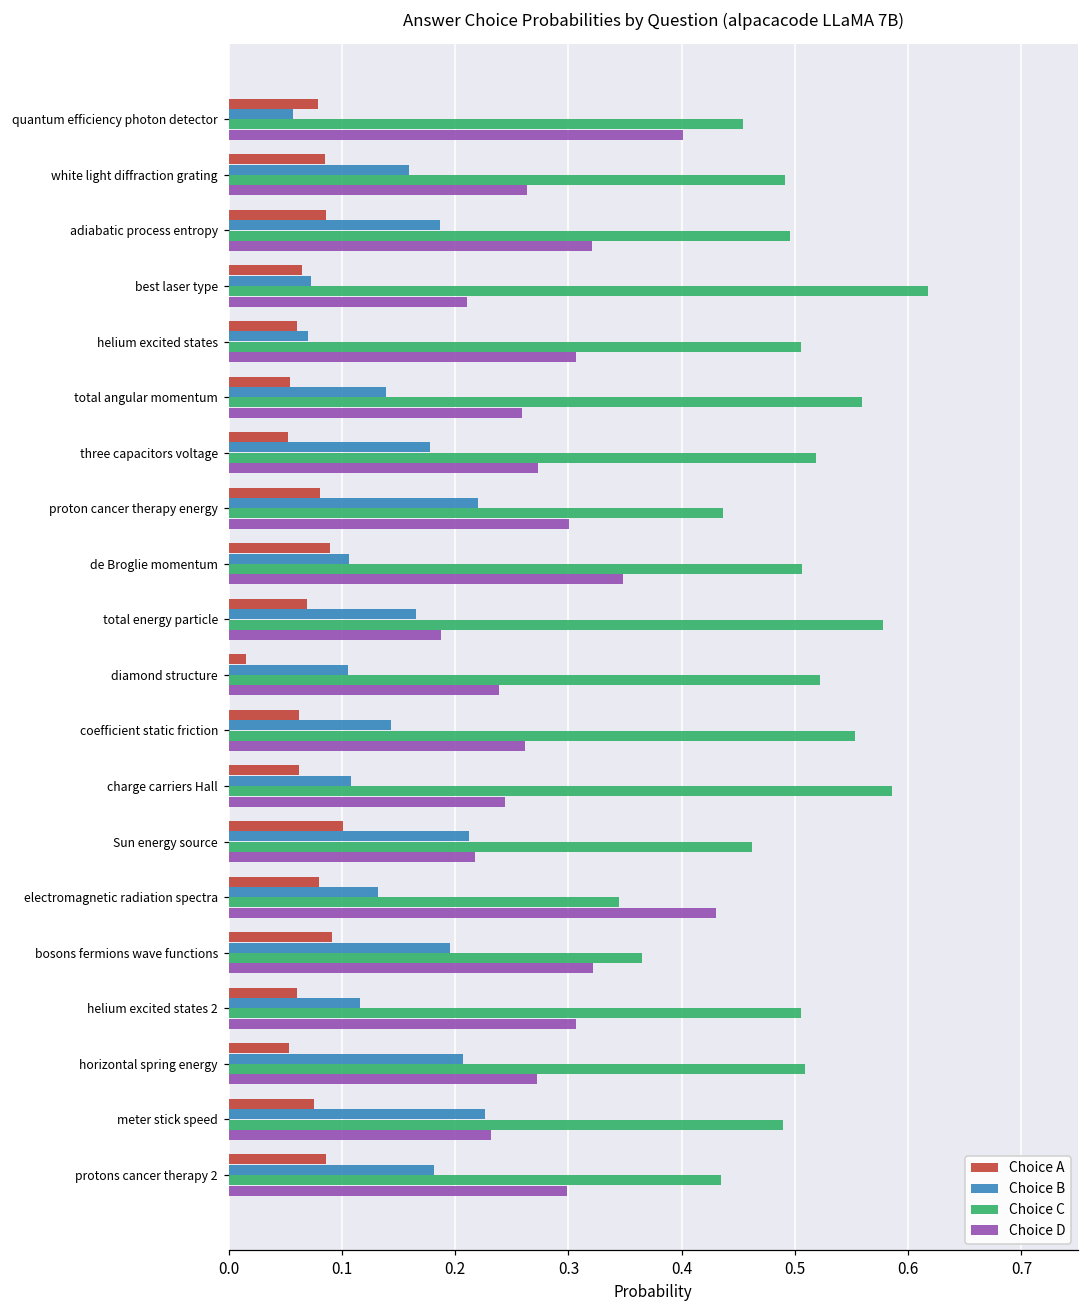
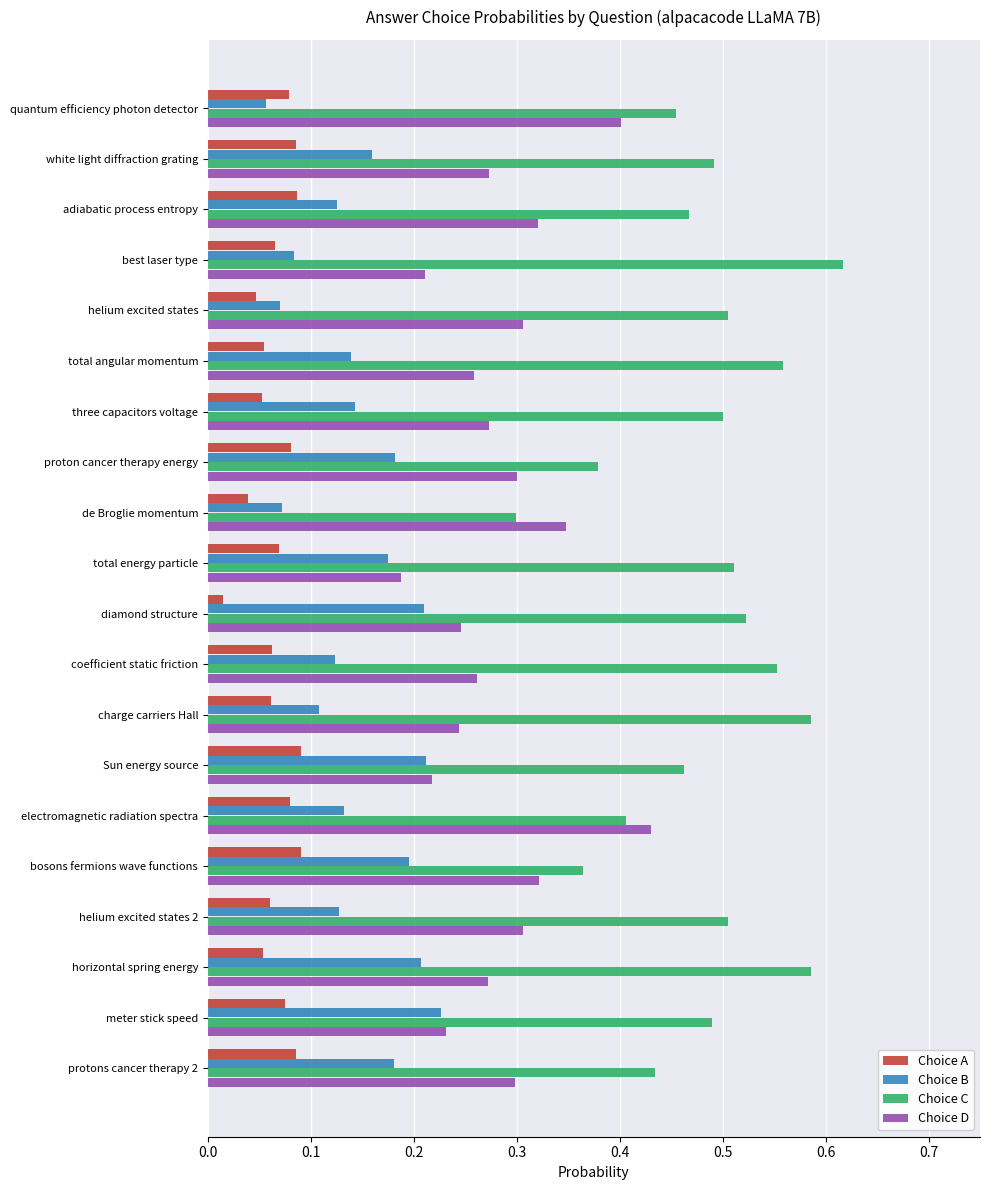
Choice D, white light diffraction grating: 0.263 -> 0.273
Choice B, adiabatic process entropy: 0.186 -> 0.126
Choice C, adiabatic process entropy: 0.496 -> 0.467
Choice B, best laser type: 0.073 -> 0.084
Choice A, helium excited states: 0.060 -> 0.046
Choice B, three capacitors voltage: 0.178 -> 0.143
Choice C, three capacitors voltage: 0.519 -> 0.500
Choice B, proton cancer therapy energy: 0.220 -> 0.182
Choice C, proton cancer therapy energy: 0.437 -> 0.379
Choice A, de Broglie momentum: 0.090 -> 0.039
Choice B, de Broglie momentum: 0.106 -> 0.072
Choice C, de Broglie momentum: 0.507 -> 0.300
Choice B, total energy particle: 0.166 -> 0.175
Choice C, total energy particle: 0.578 -> 0.511
Choice B, diamond structure: 0.106 -> 0.210
Choice D, diamond structure: 0.238 -> 0.246
Choice B, coefficient static friction: 0.143 -> 0.123
Choice A, Sun energy source: 0.101 -> 0.091
Choice C, electromagnetic radiation spectra: 0.345 -> 0.407
Choice B, helium excited states 2: 0.116 -> 0.128
Choice C, horizontal spring energy: 0.509 -> 0.586
